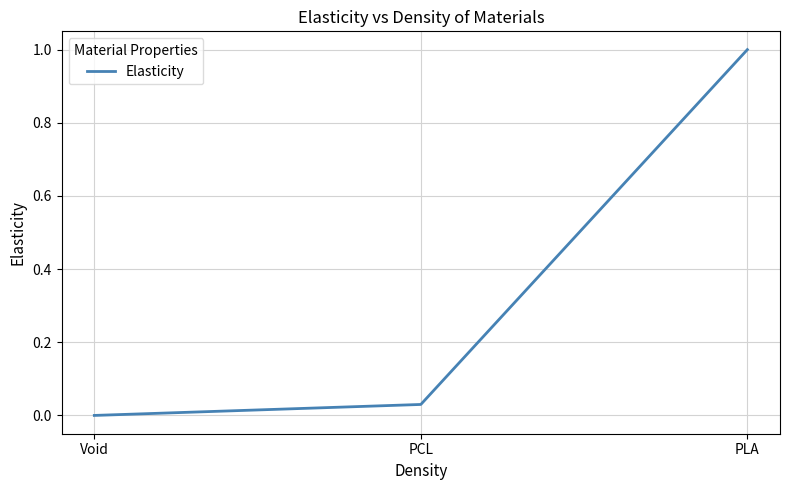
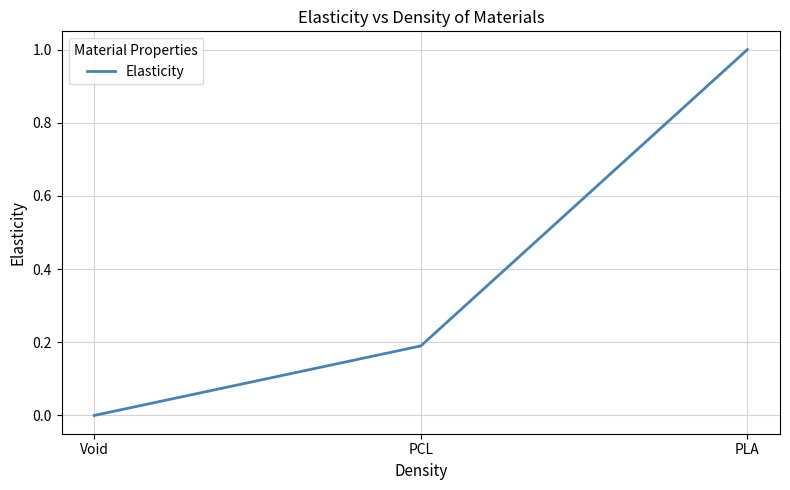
PCL: 0.03 -> 0.19
